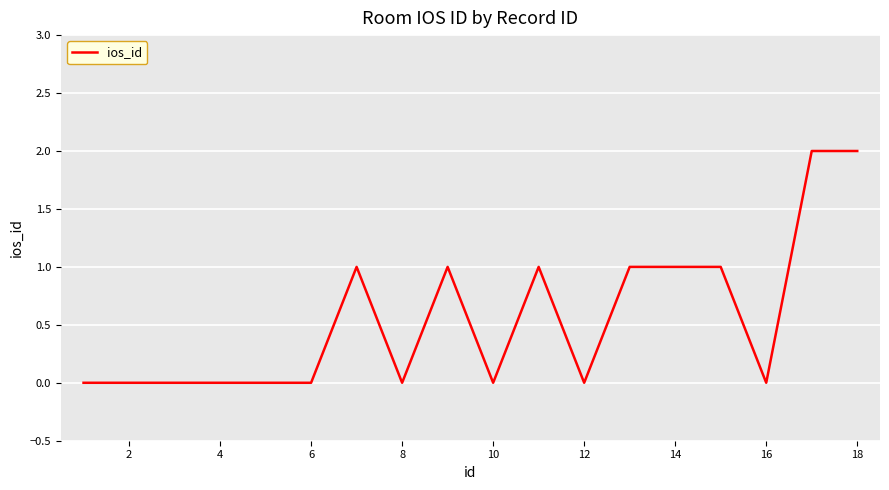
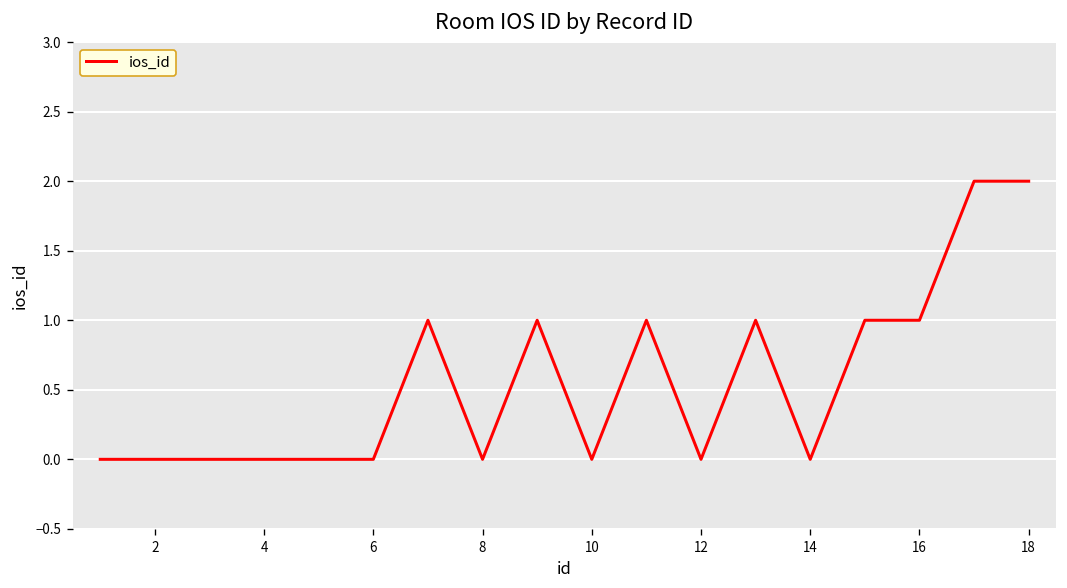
14: 1 -> 0
16: 0 -> 1
